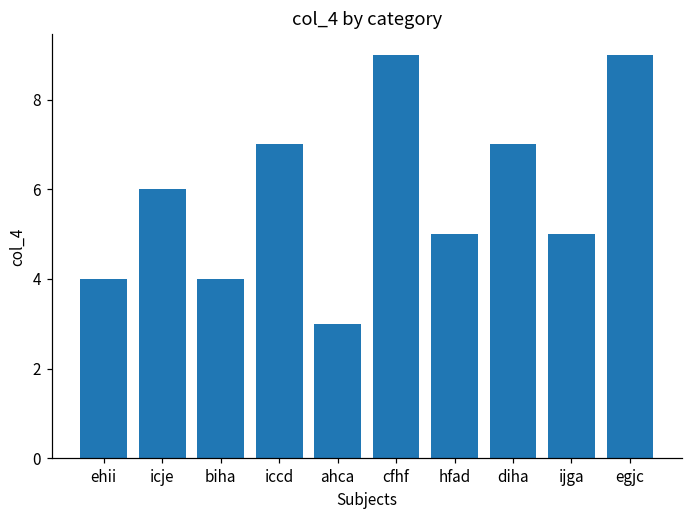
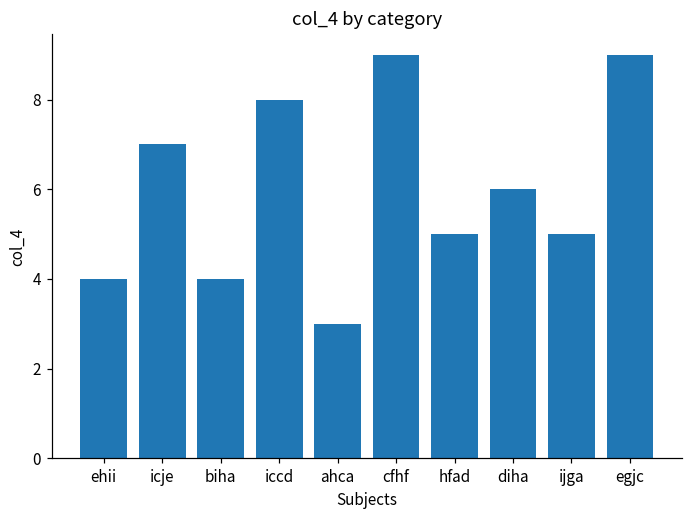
icje: 6 -> 7
iccd: 7 -> 8
diha: 7 -> 6
